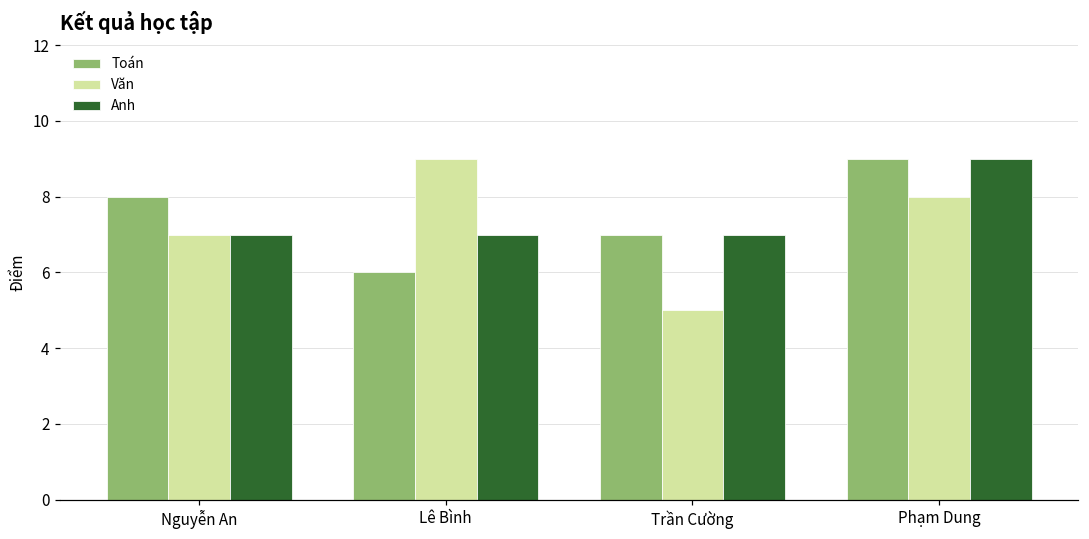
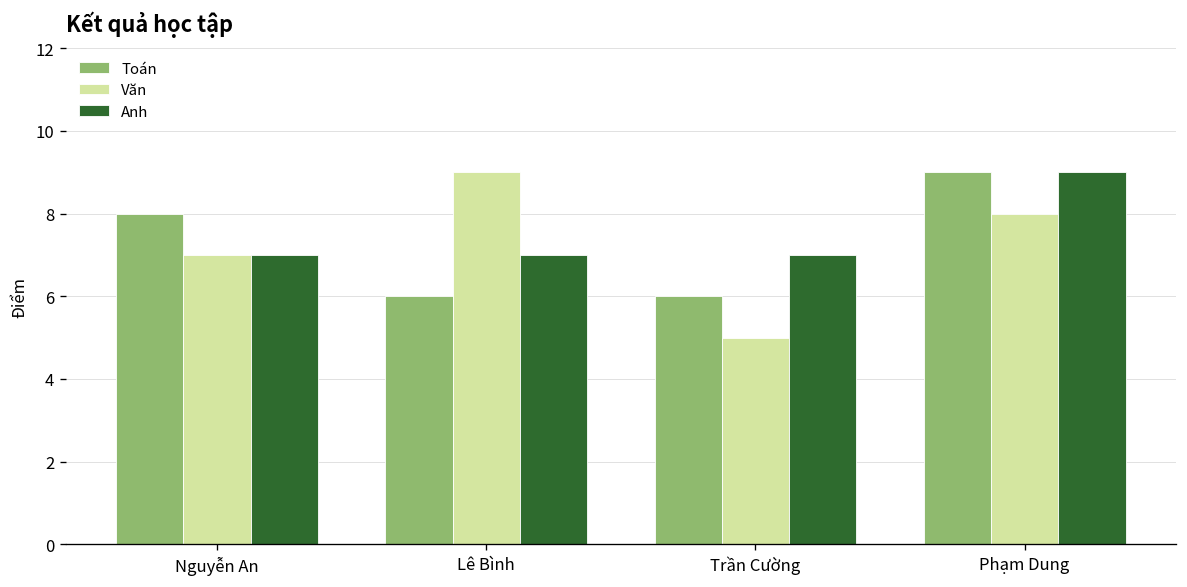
Toán, Trần Cường: 7 -> 6
